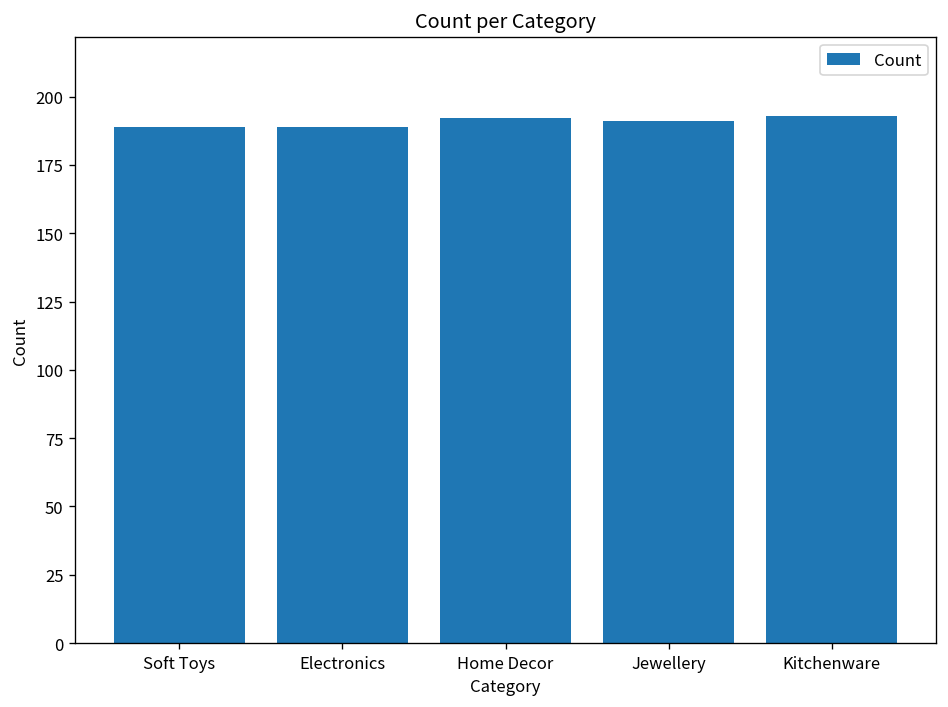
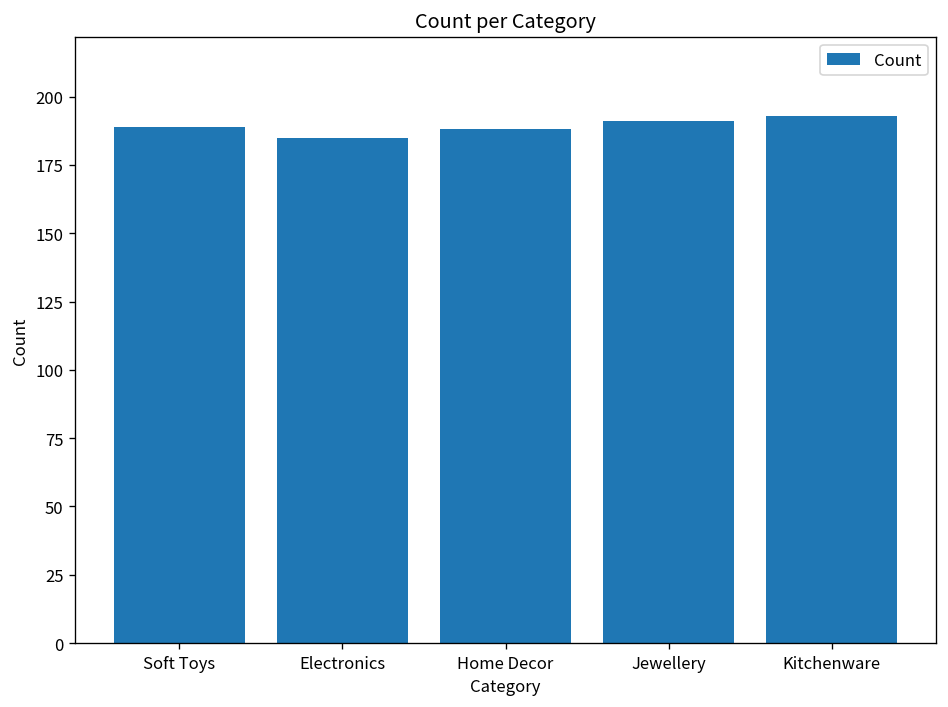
Electronics: 189 -> 185
Home Decor: 192 -> 188
